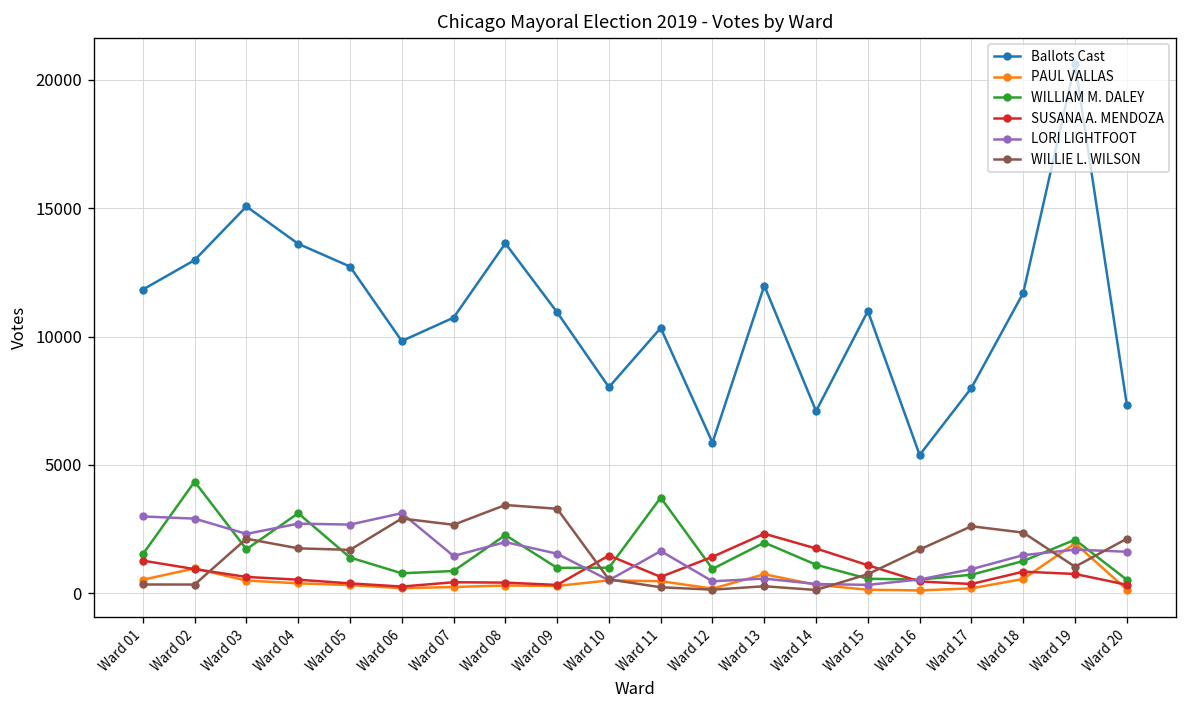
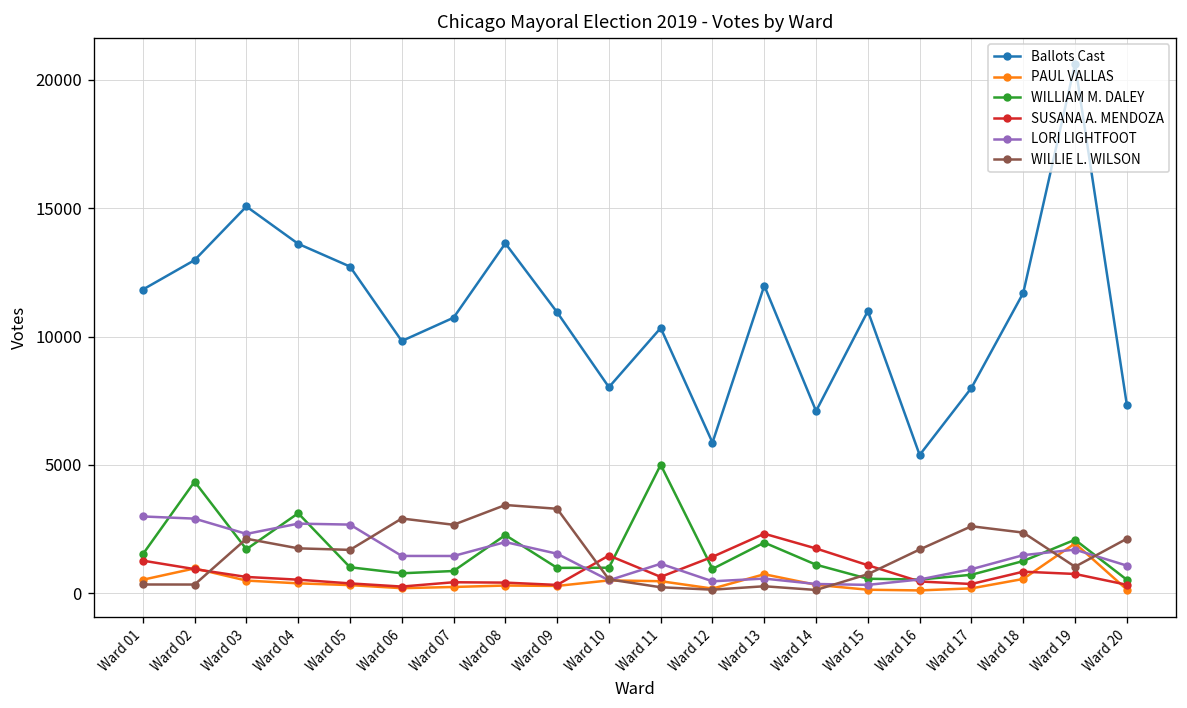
WILLIAM M. DALEY, Ward 05: 1400 -> 1000
LORI LIGHTFOOT, Ward 06: 3100 -> 1500
WILLIAM M. DALEY, Ward 11: 3700 -> 5000
LORI LIGHTFOOT, Ward 11: 1600 -> 1200
LORI LIGHTFOOT, Ward 20: 1600 -> 1100
